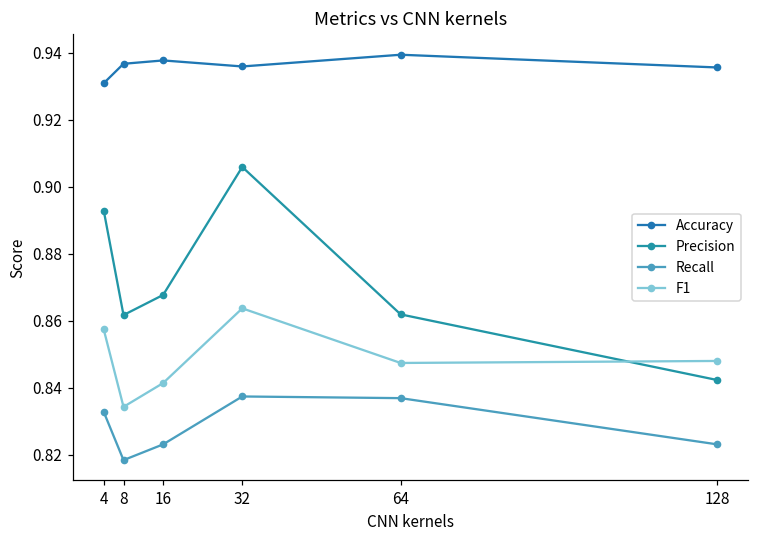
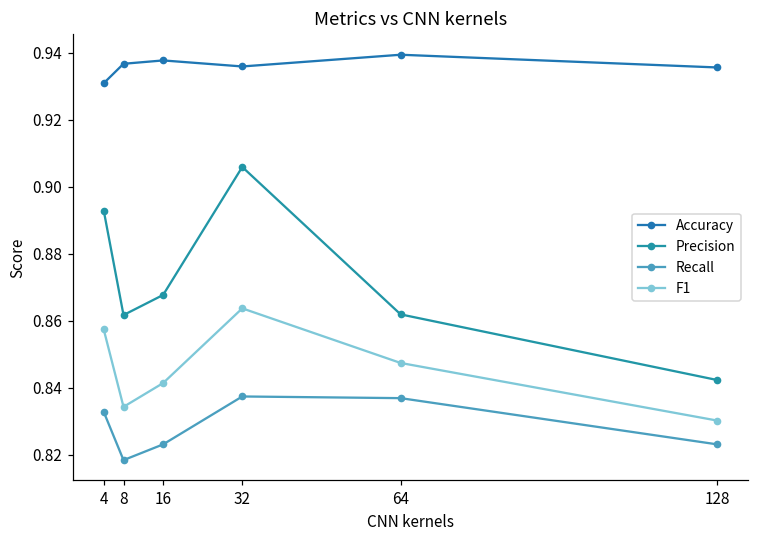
F1, 128: 0.848 -> 0.830
